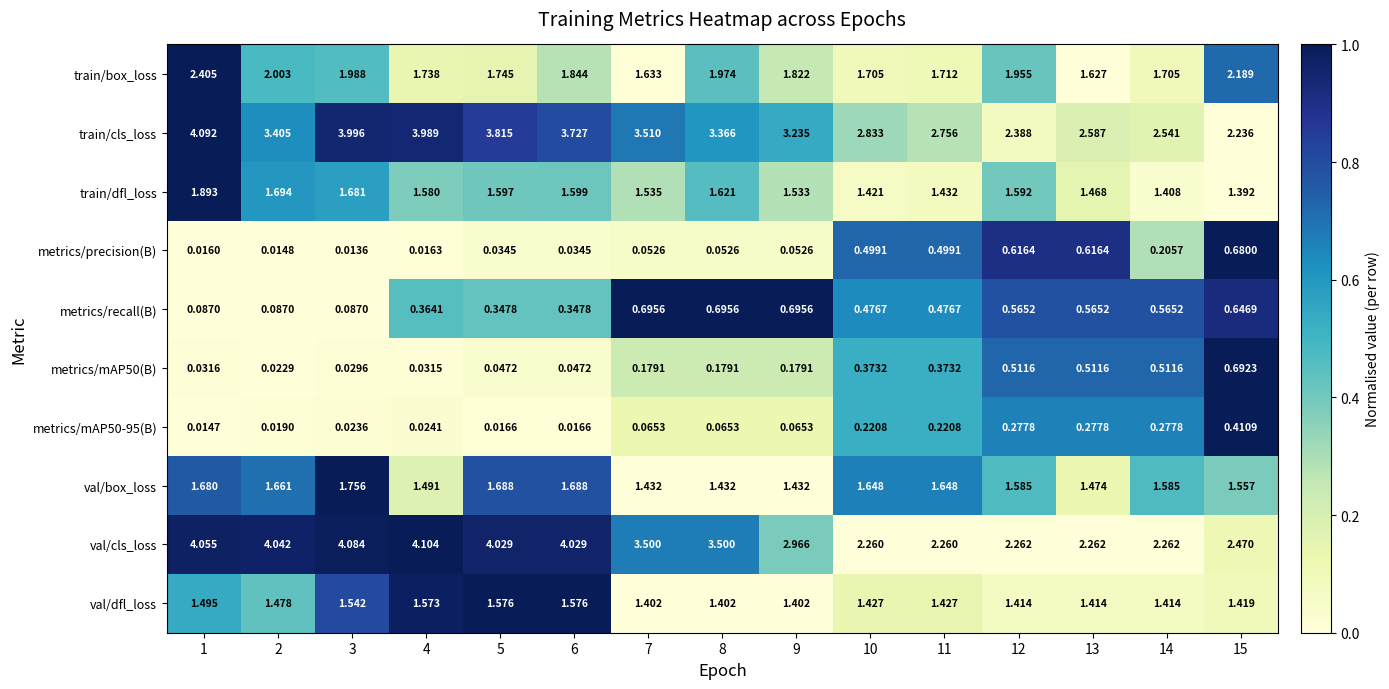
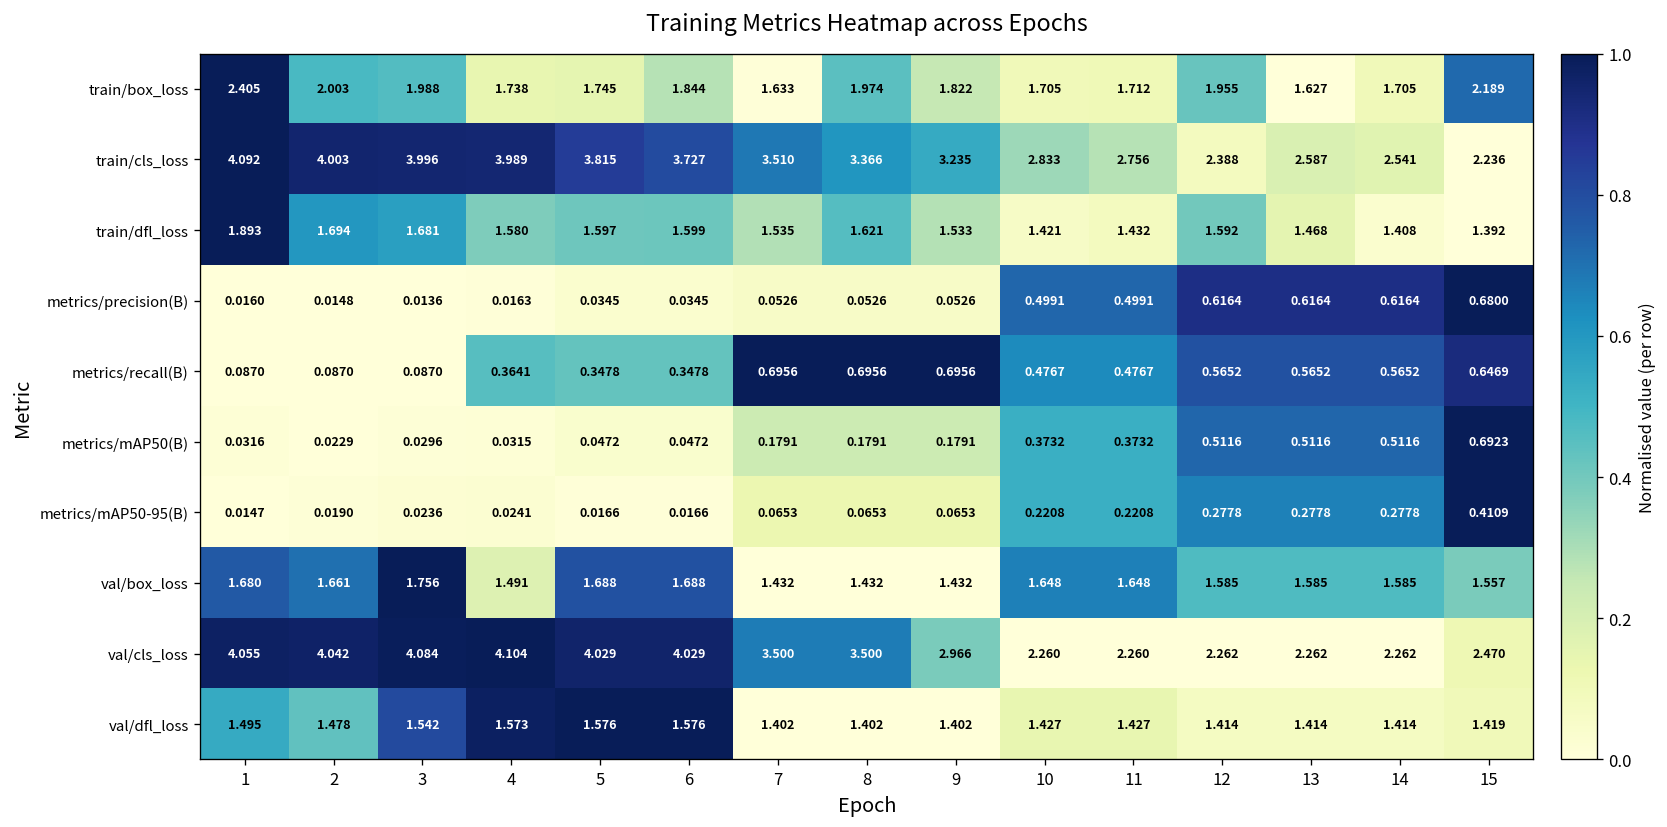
train/cls_loss, 2: 3.405 -> 4.003
metrics/precision(B), 14: 0.2057 -> 0.6164
val/box_loss, 13: 1.474 -> 1.585
